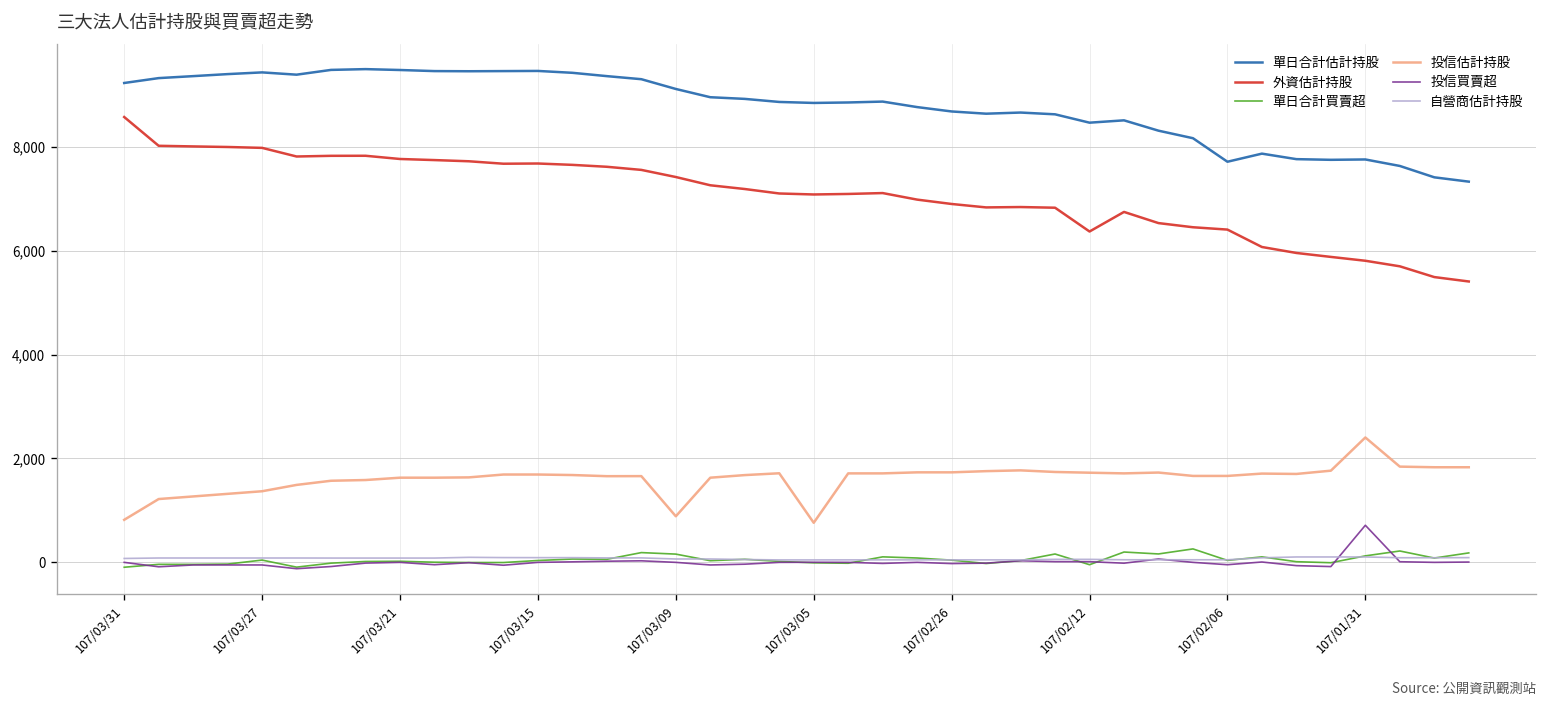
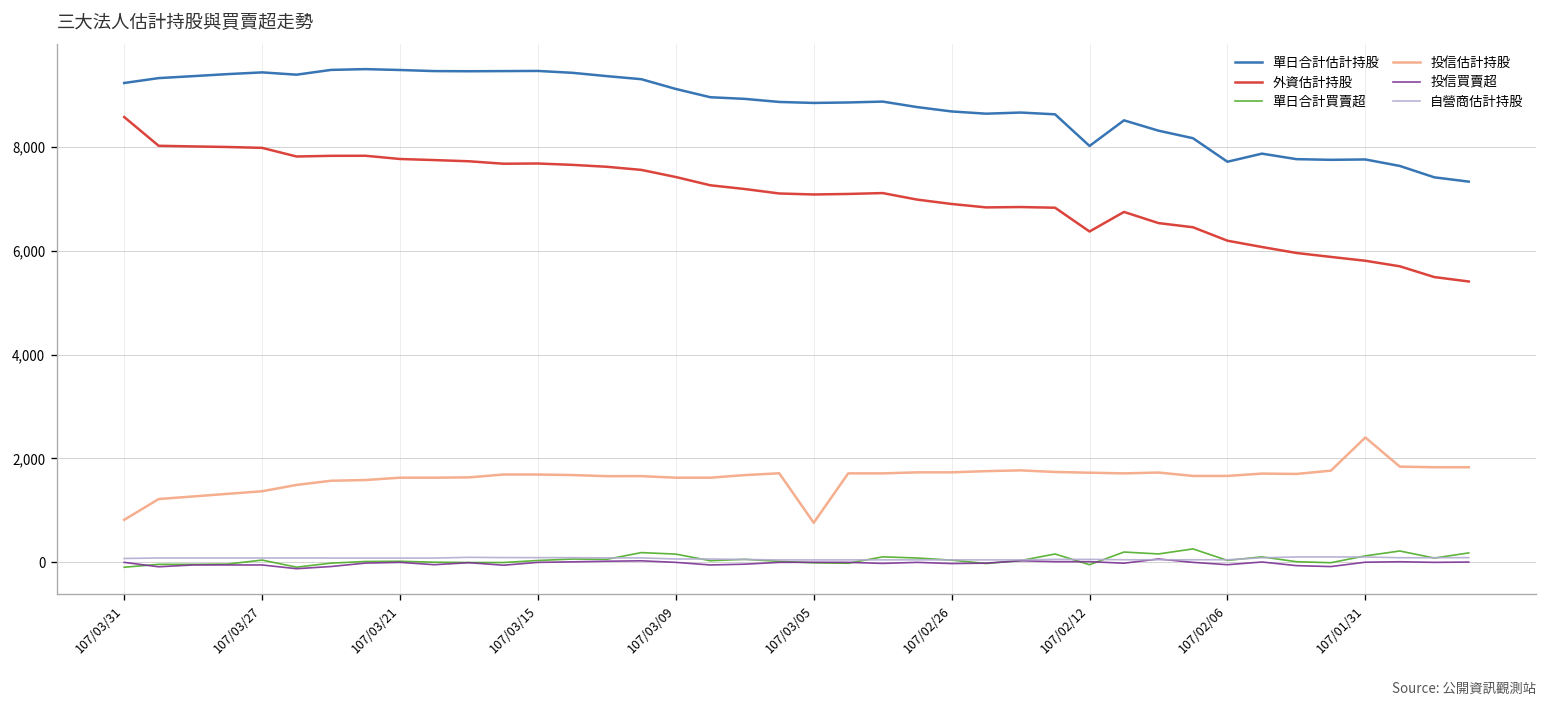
投信估計持股, 107/03/09: 900 -> 1,600
單日合計估計持股, 107/02/12: 8,500 -> 8,000
外資估計持股, 107/02/06: 6,400 -> 6,200
投信買賣超, 107/01/31: 700 -> 0
